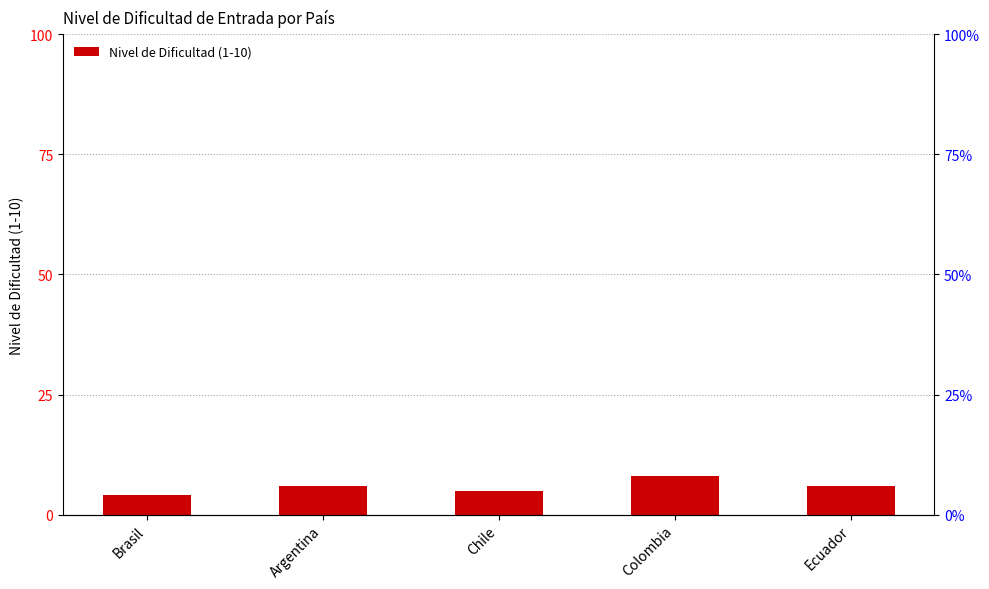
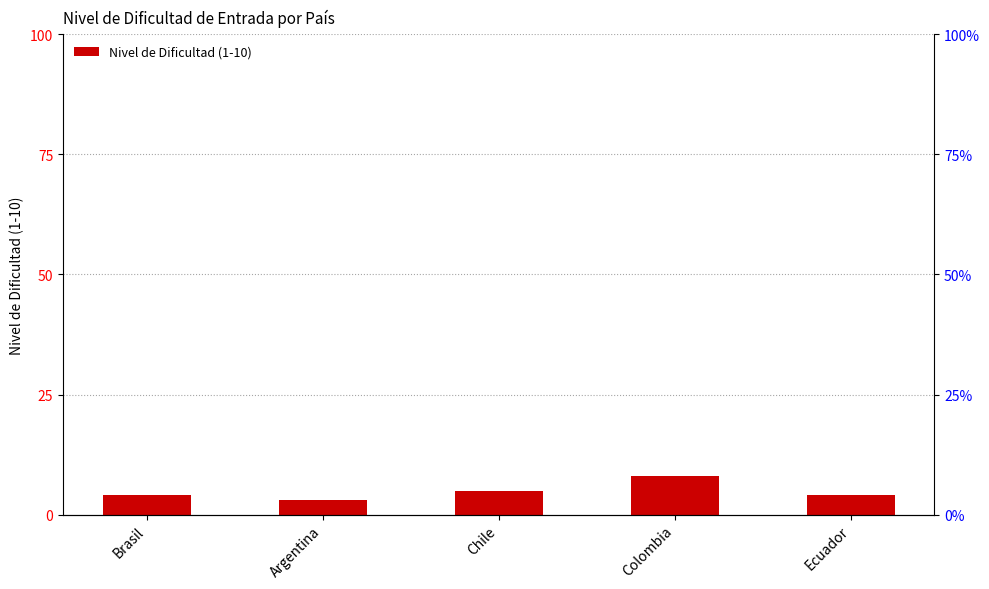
Argentina: 6 -> 3
Ecuador: 6 -> 4
